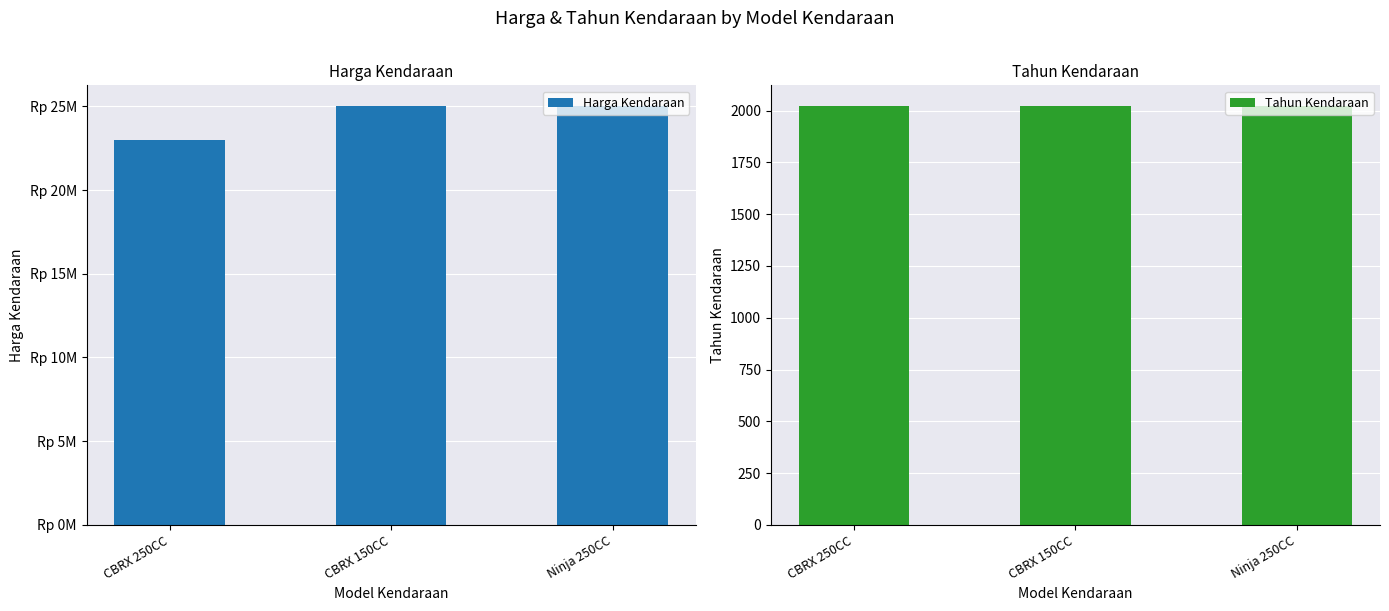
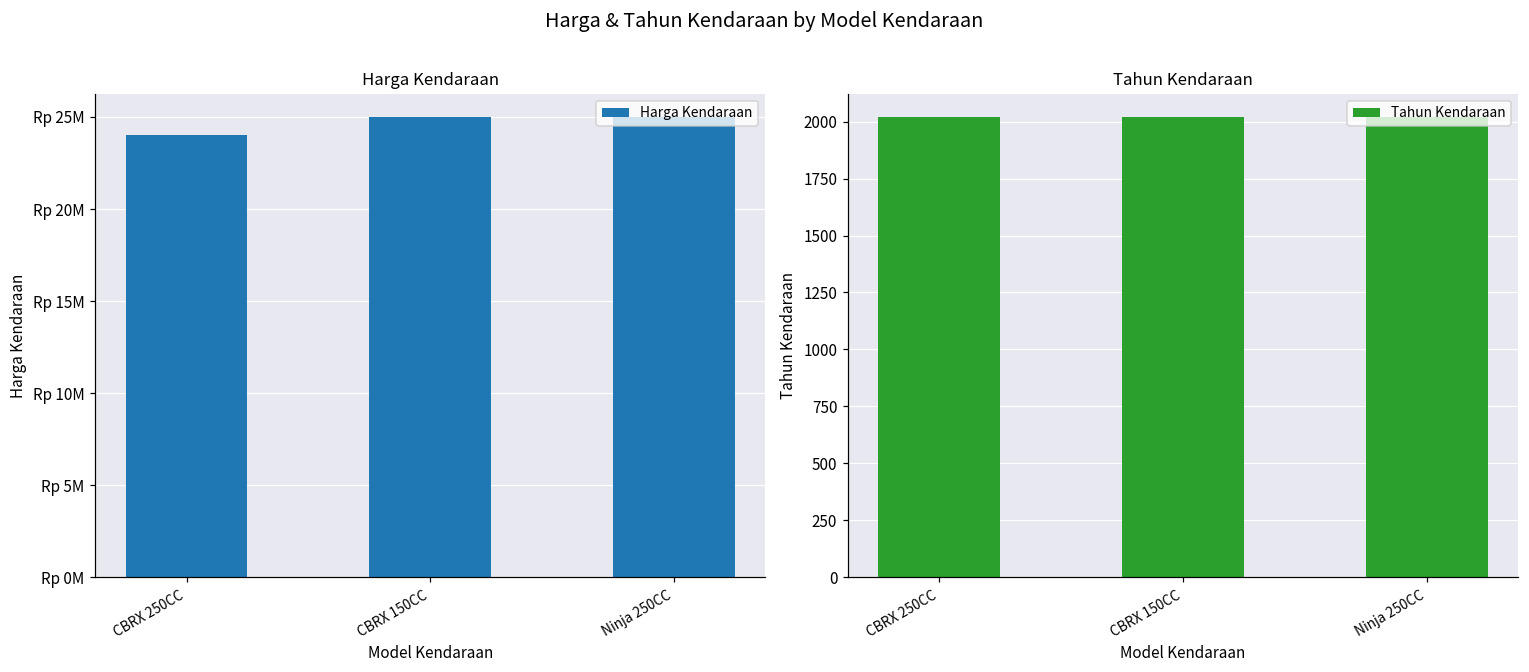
Harga Kendaraan, CBRX 250CC: Rp 23000000 -> Rp 24000000
